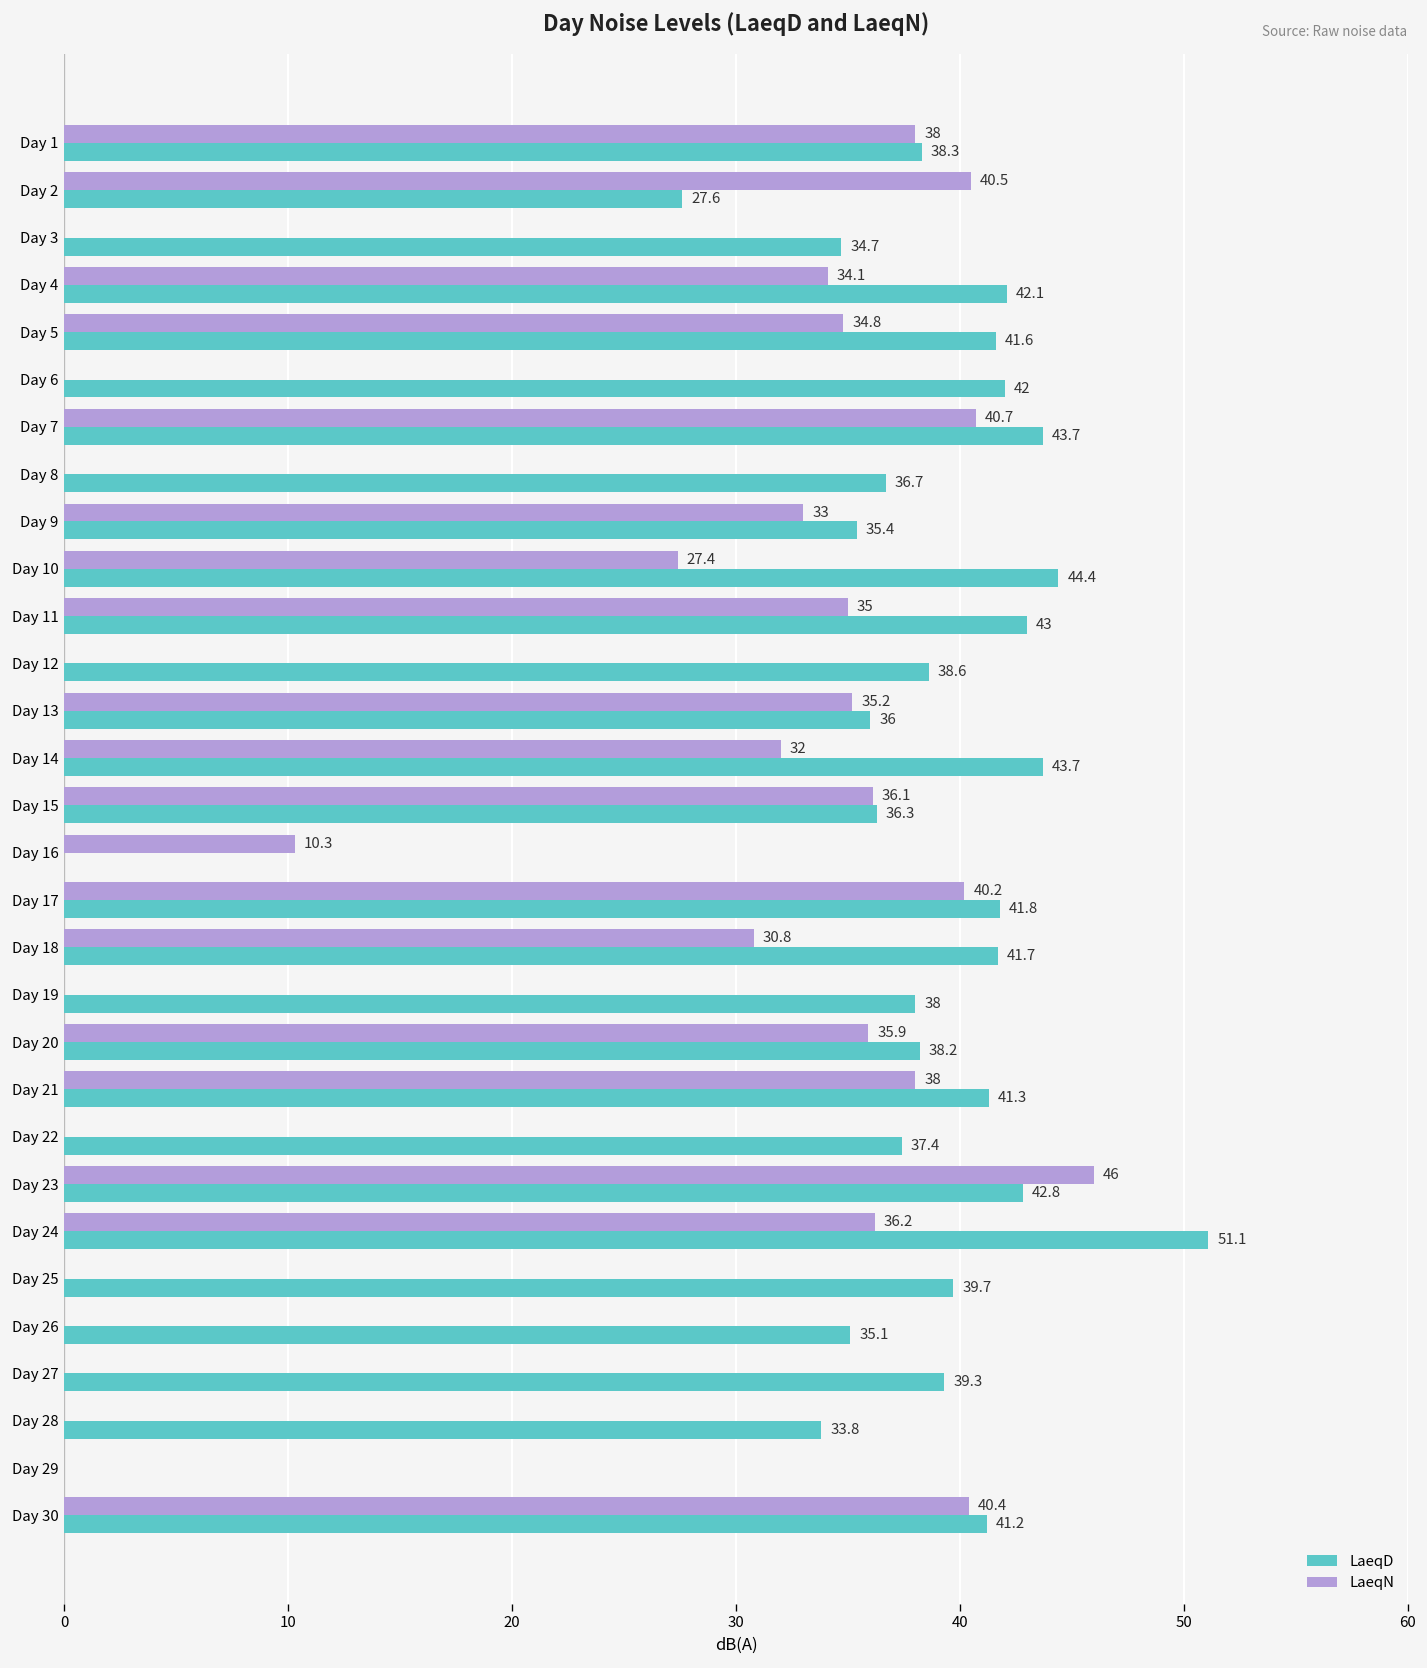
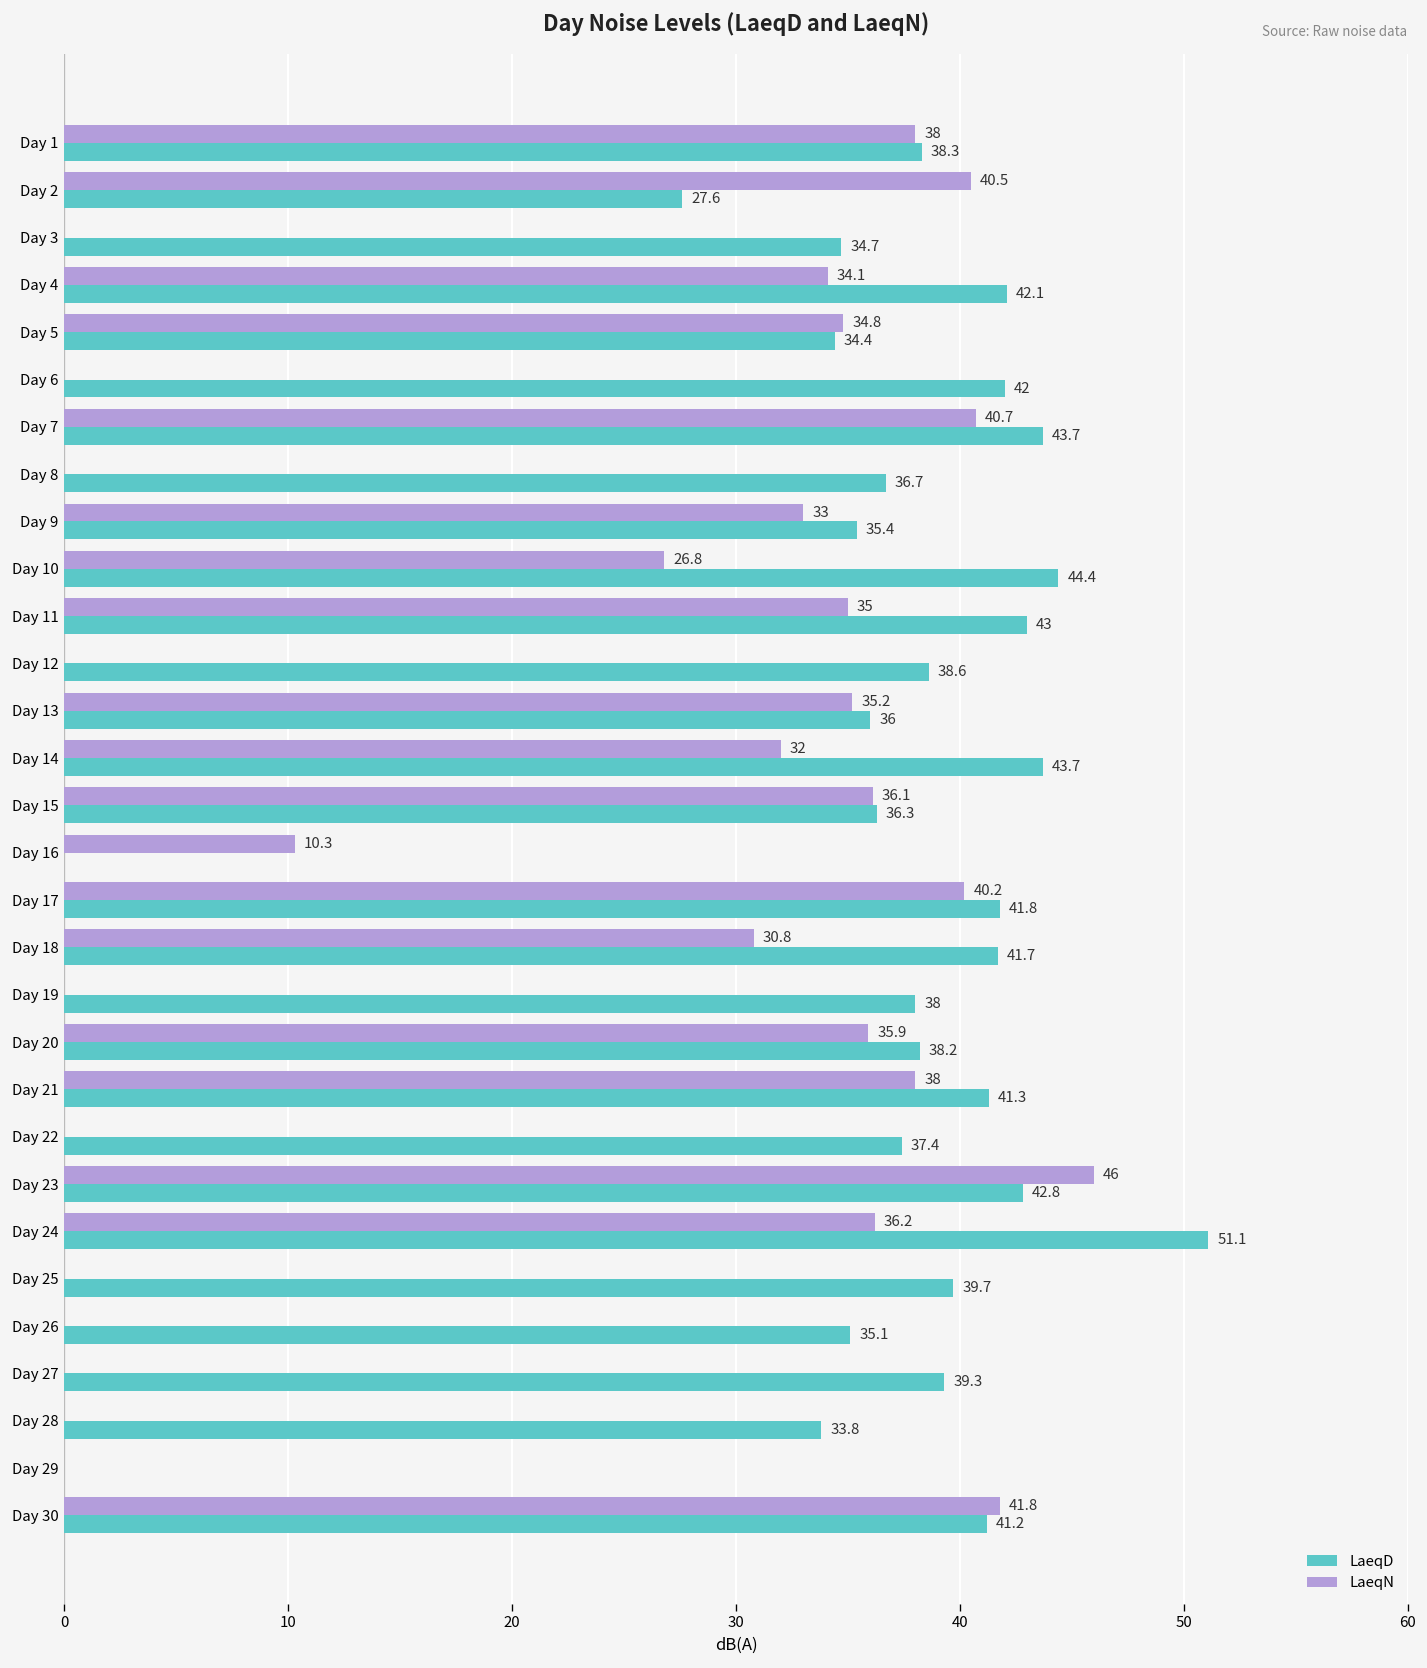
LaeqD, Day 5: 41.6 -> 34.4
LaeqN, Day 10: 27.4 -> 26.8
LaeqN, Day 30: 40.4 -> 41.8
